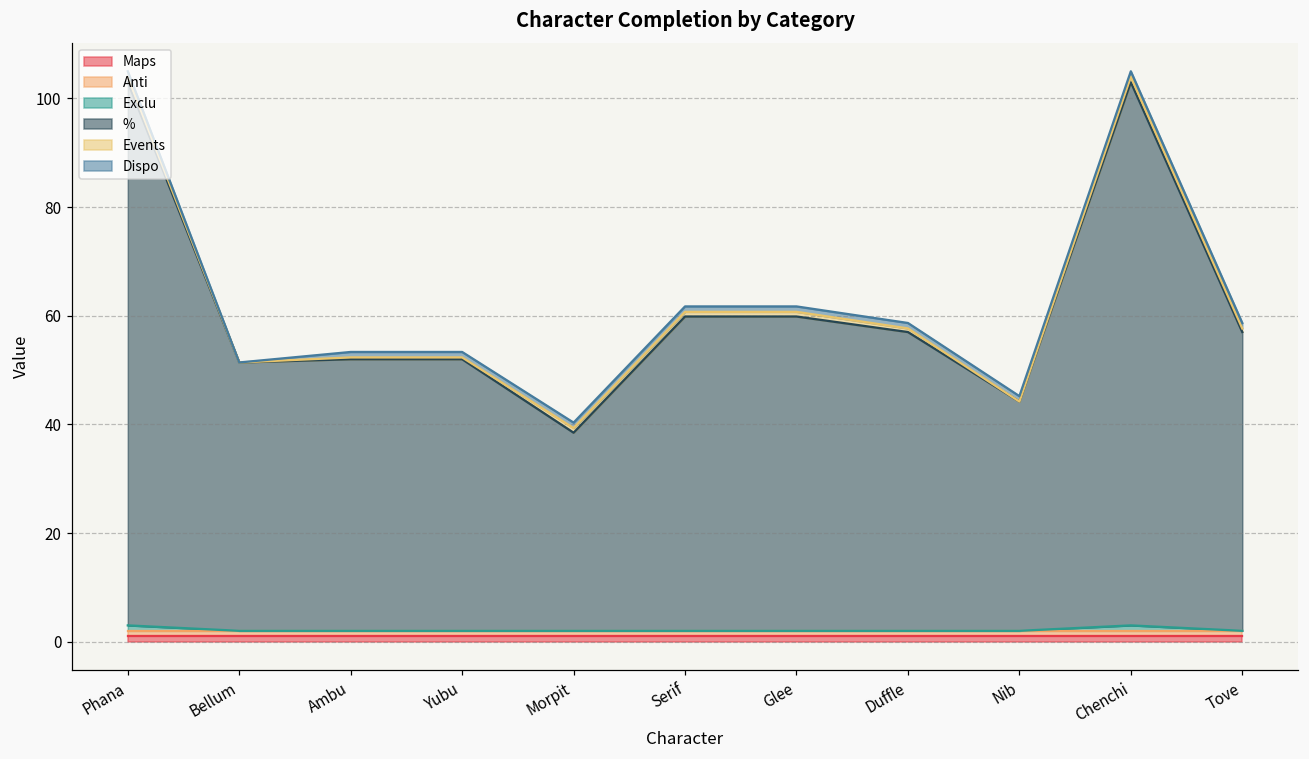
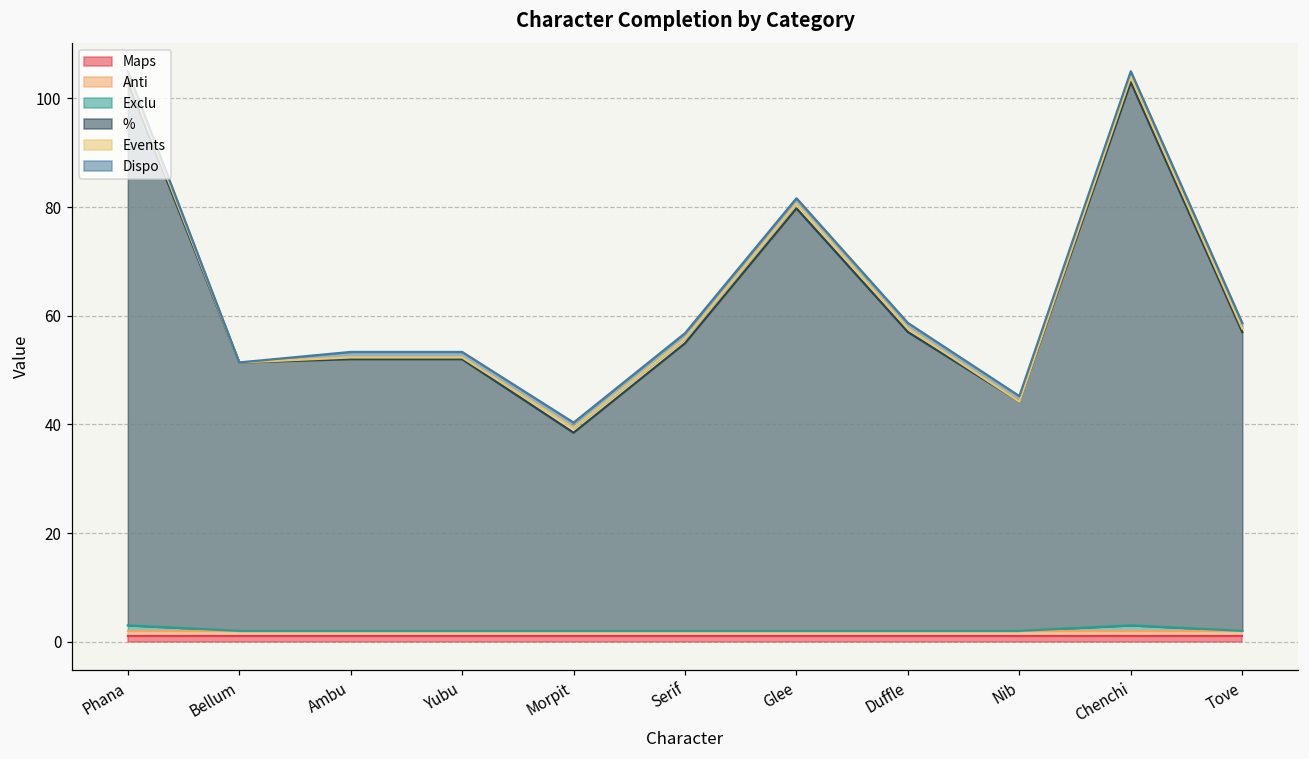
%, Serif: 58 -> 53
%, Glee: 58 -> 78
